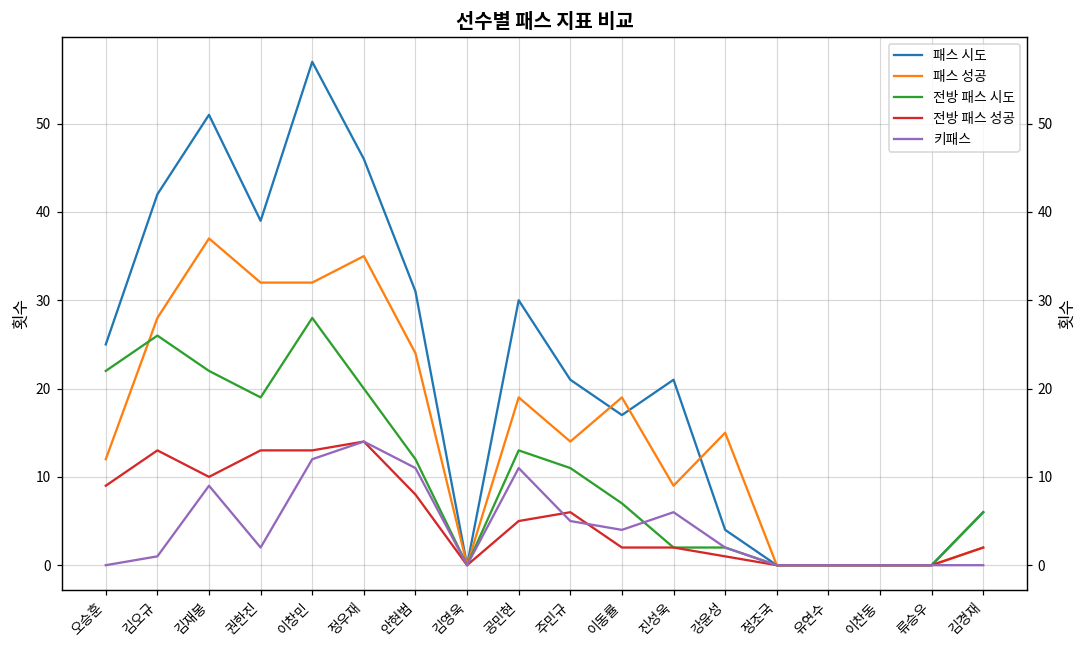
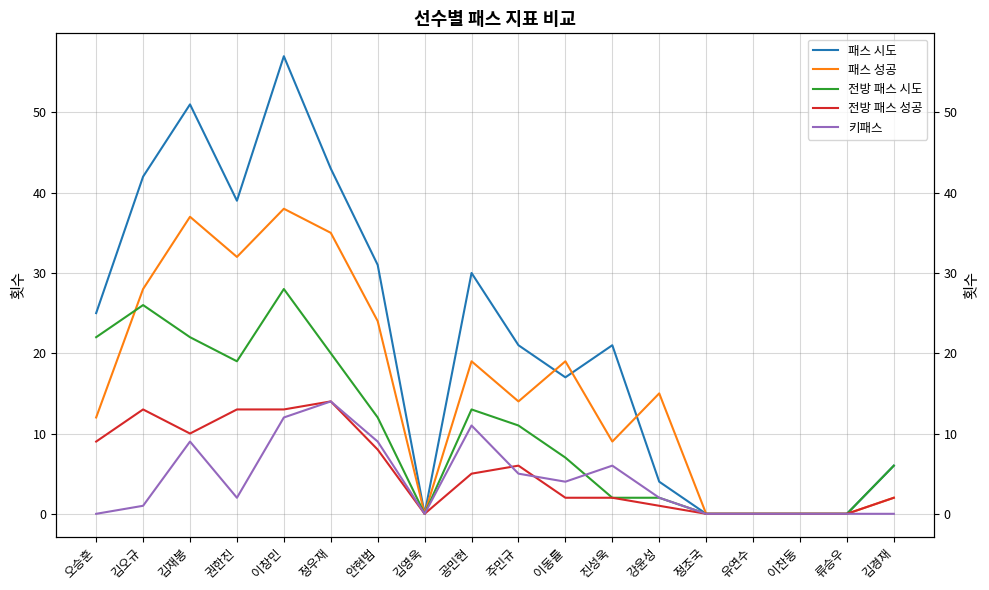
패스 성공, 이창민: 32 -> 38
패스 시도, 정우재: 46 -> 43
키패스, 안현범: 11 -> 9
